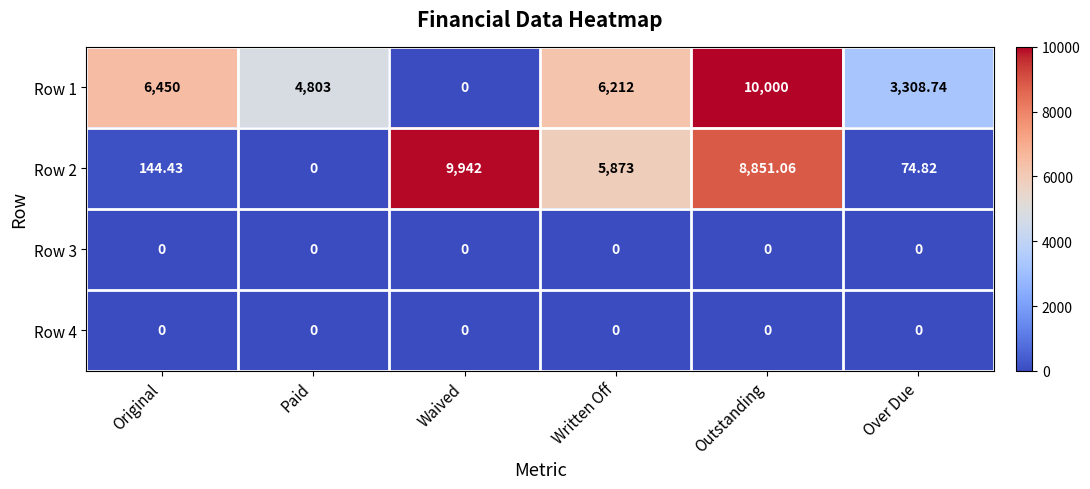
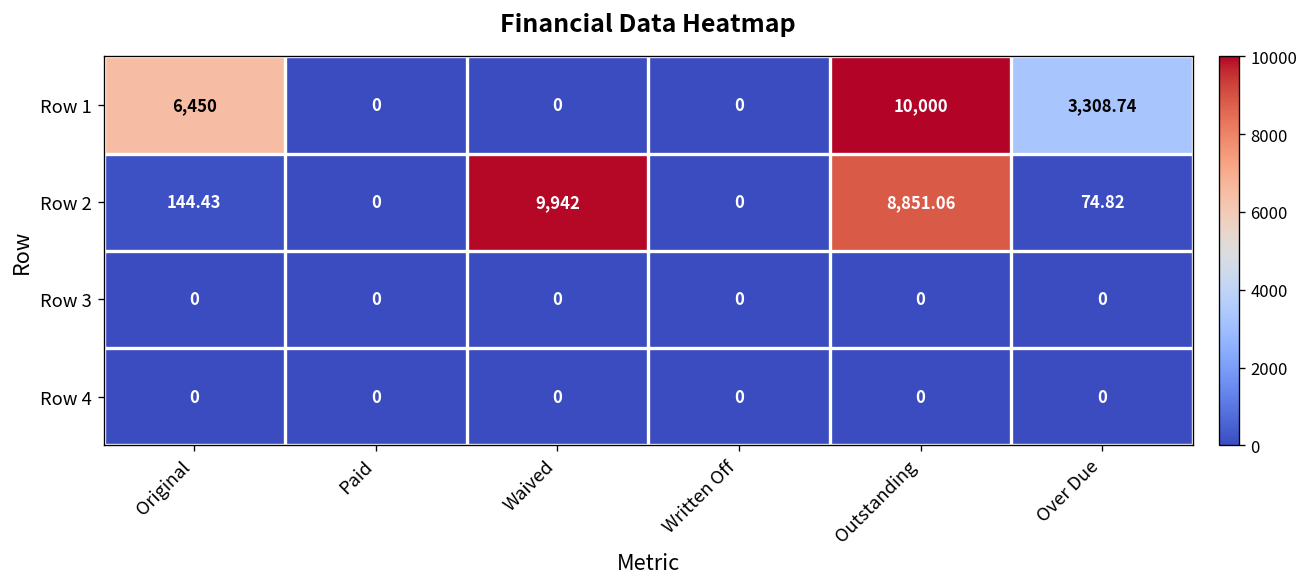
Row 1, Paid: 4,803 -> 0
Row 1, Written Off: 6,212 -> 0
Row 2, Written Off: 5,873 -> 0
